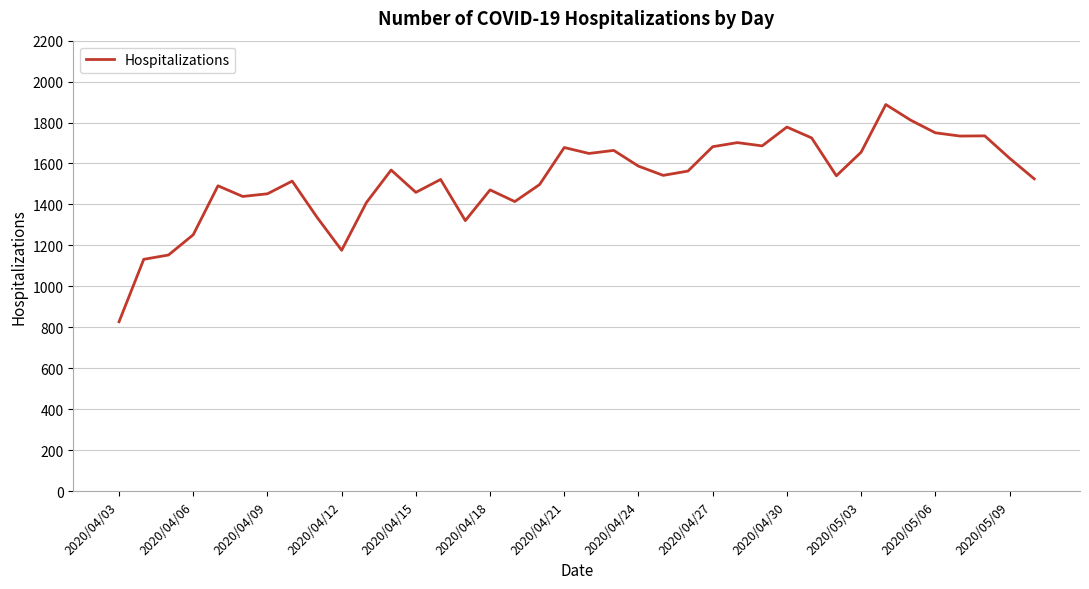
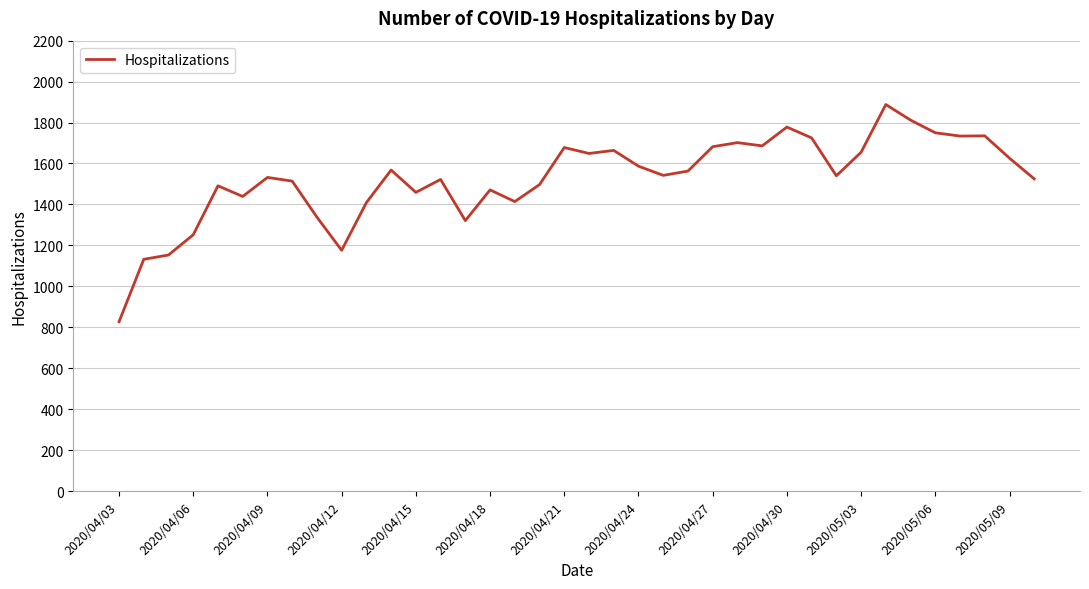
2020/04/09: 1450 -> 1530
